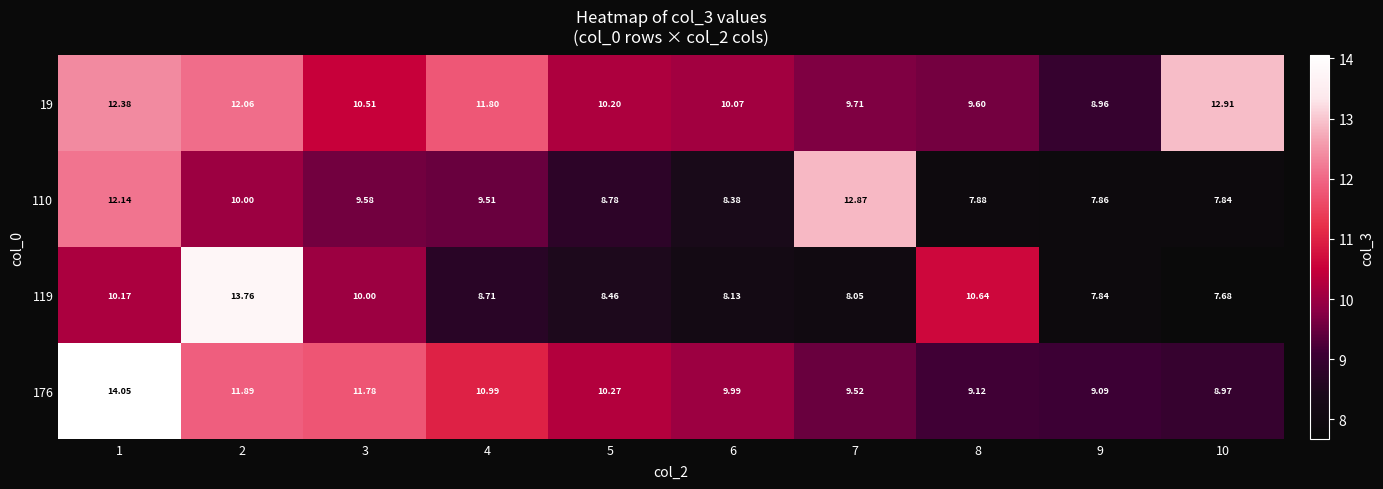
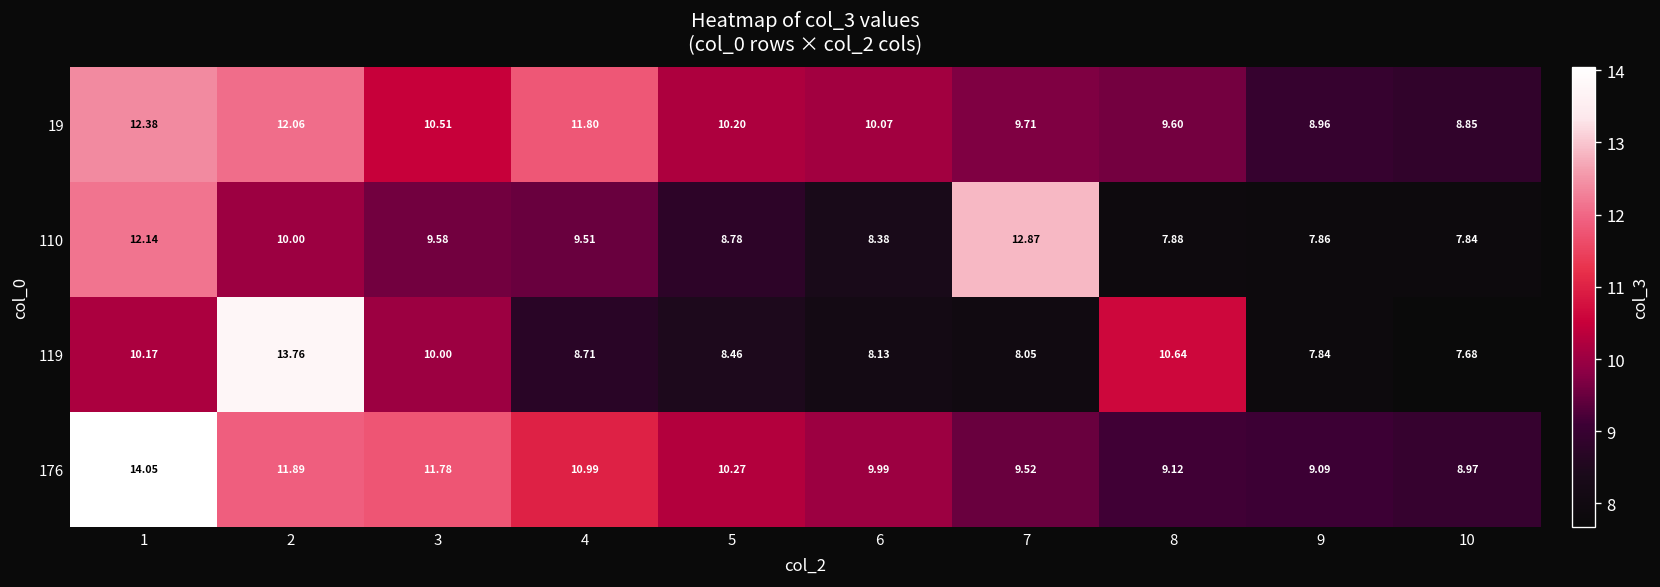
19, 10: 12.91 -> 8.85
